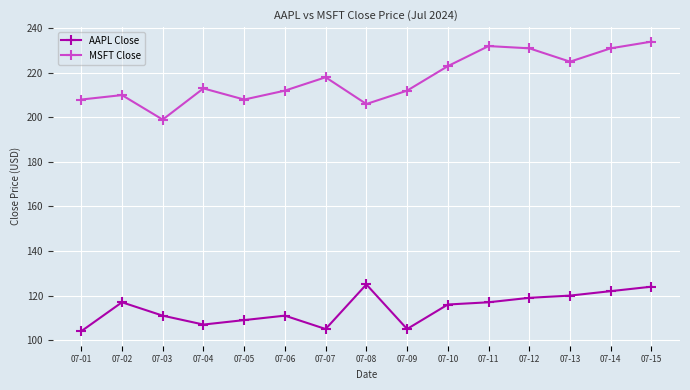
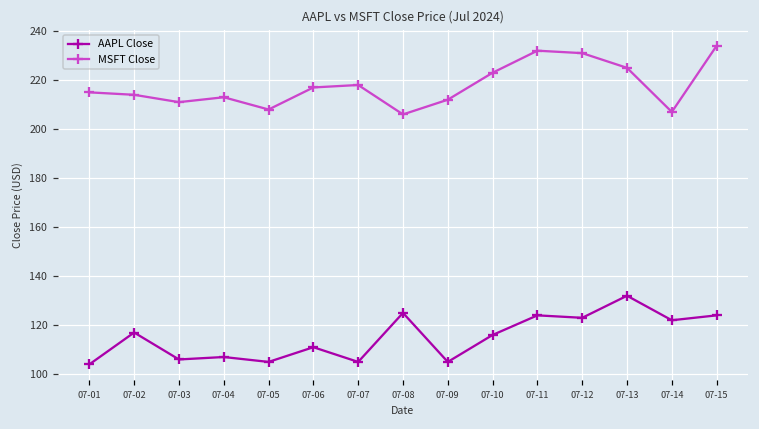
MSFT Close, 07-01: 208 -> 215
MSFT Close, 07-02: 210 -> 214
AAPL Close, 07-03: 111 -> 106
MSFT Close, 07-03: 199 -> 211
AAPL Close, 07-05: 109 -> 105
MSFT Close, 07-06: 212 -> 217
AAPL Close, 07-11: 117 -> 124
AAPL Close, 07-12: 119 -> 123
AAPL Close, 07-13: 120 -> 132
MSFT Close, 07-14: 231 -> 207
